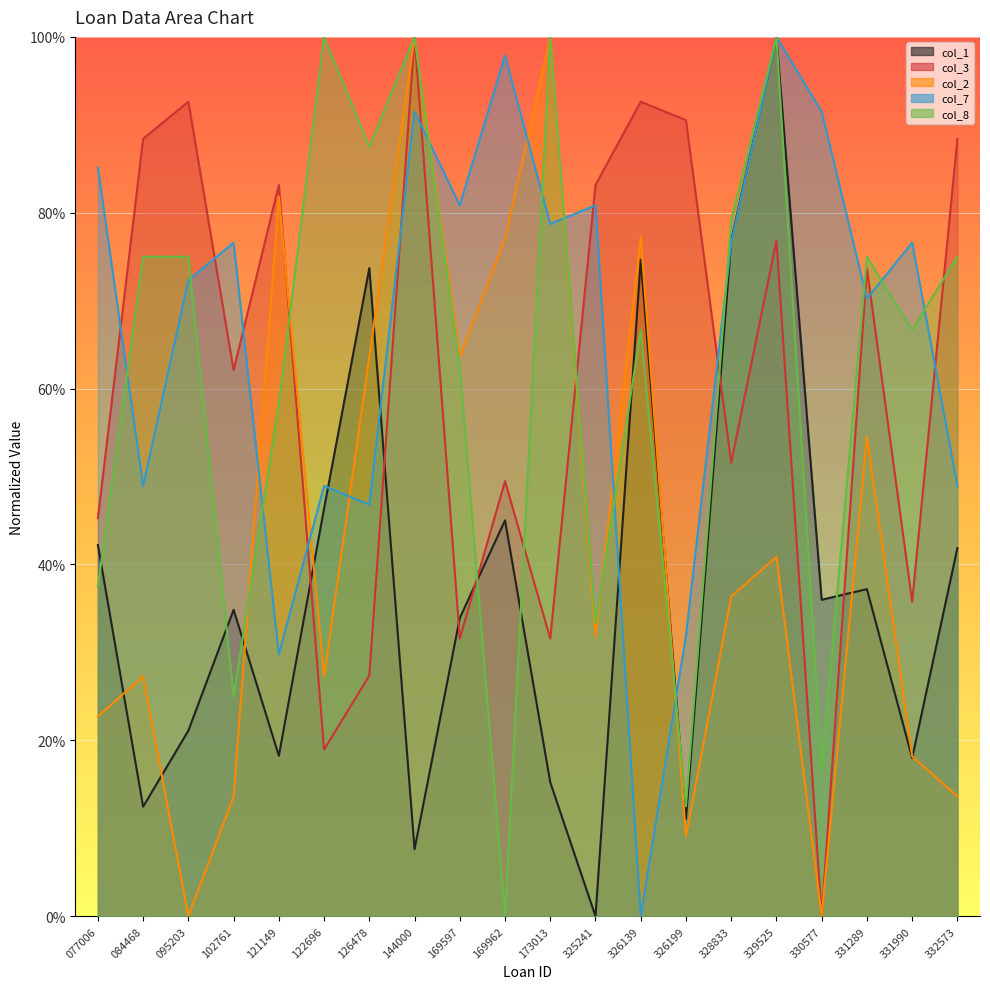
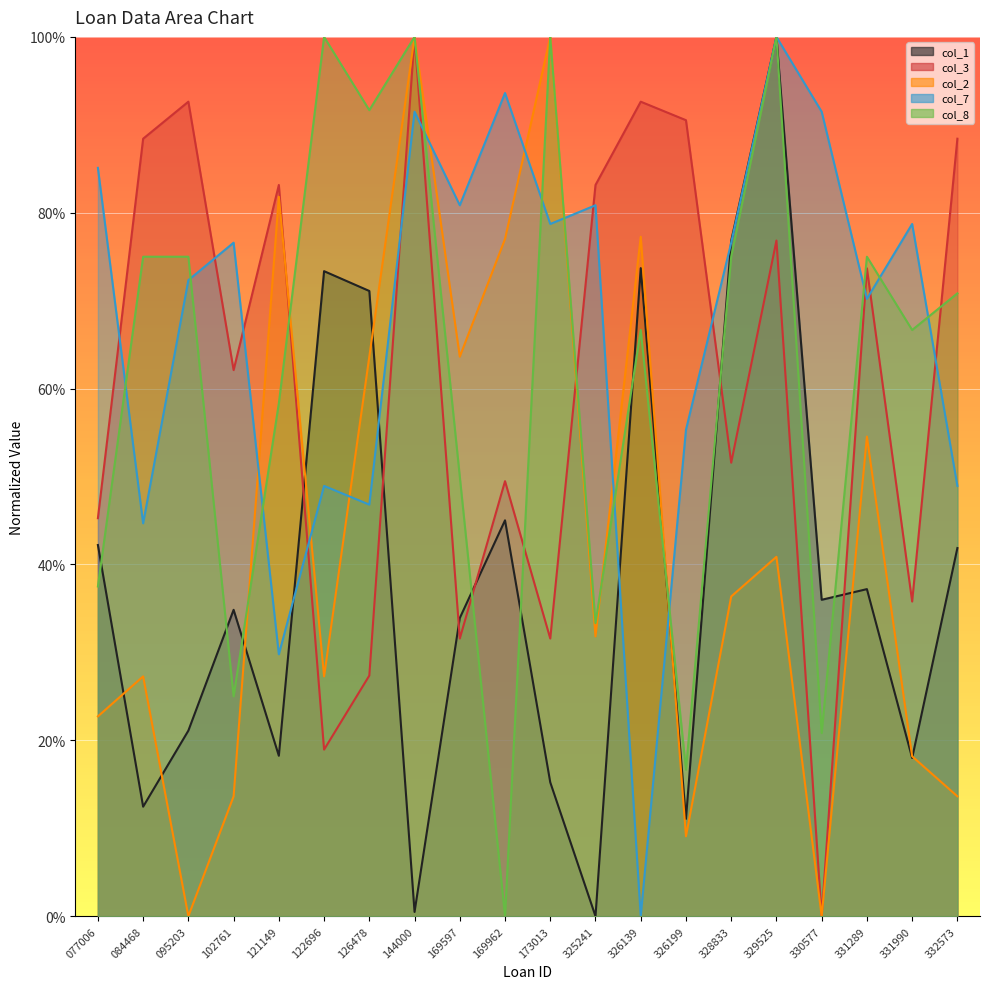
col_7, 084468: 49% -> 45%
col_1, 122696: 46% -> 73%
col_1, 126478: 74% -> 71%
col_8, 126478: 88% -> 92%
col_1, 144000: 8% -> 0%
col_8, 169597: 63% -> 50%
col_7, 169962: 98% -> 94%
col_1, 326139: 75% -> 74%
col_7, 326199: 32% -> 55%
col_8, 326199: 13% -> 17%
col_8, 328833: 79% -> 75%
col_8, 330577: 17% -> 21%
col_7, 331990: 77% -> 79%
col_8, 332573: 75% -> 71%
